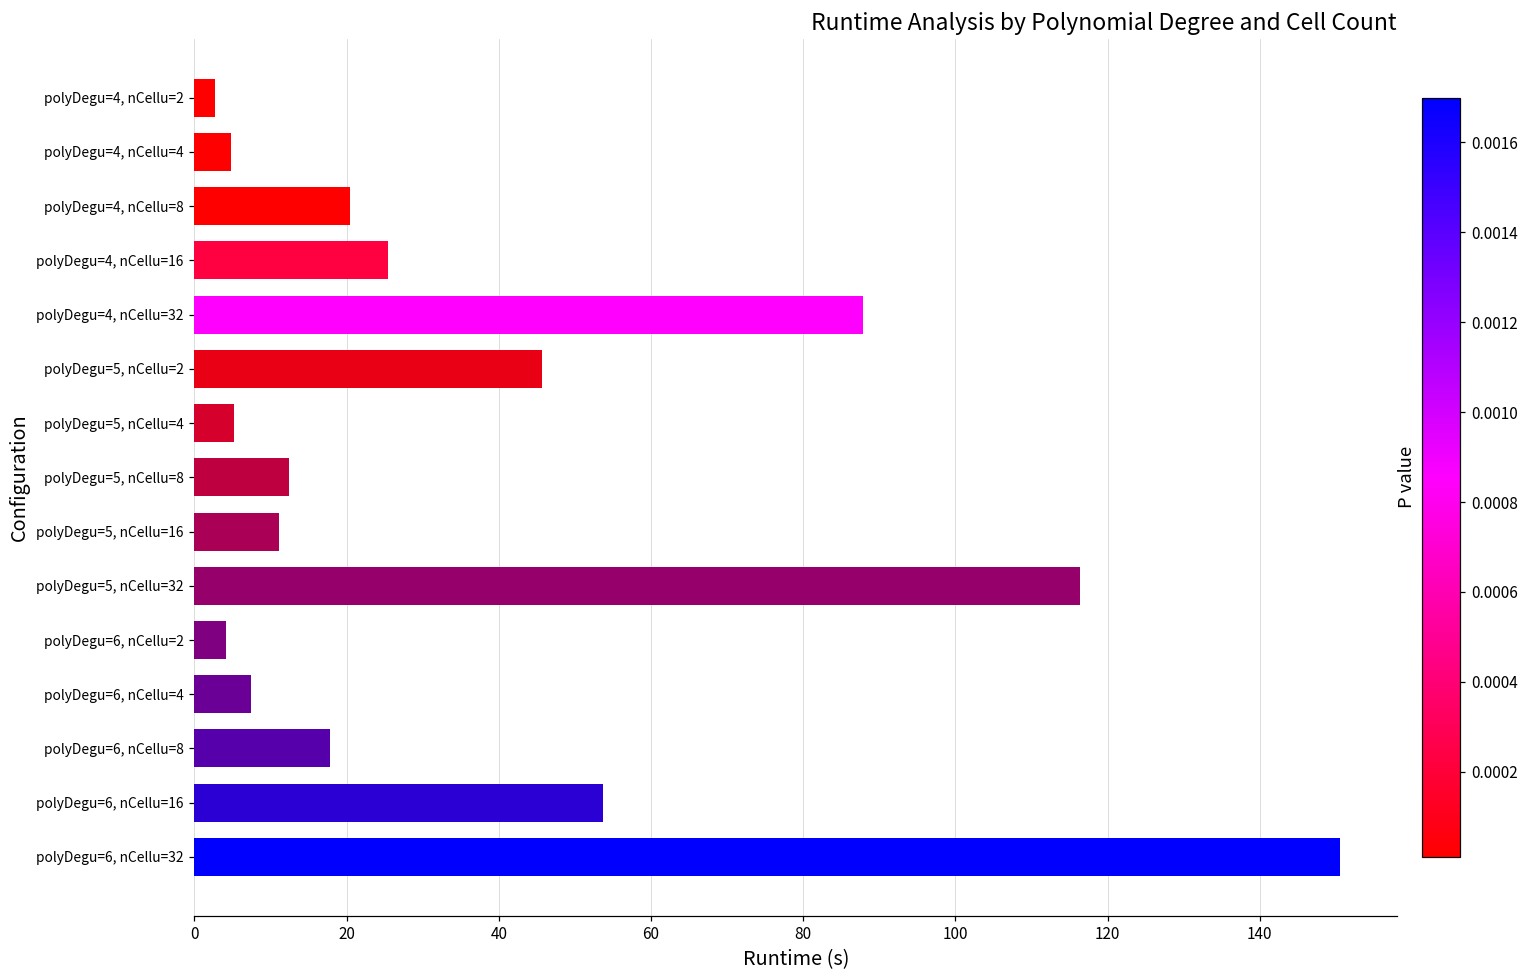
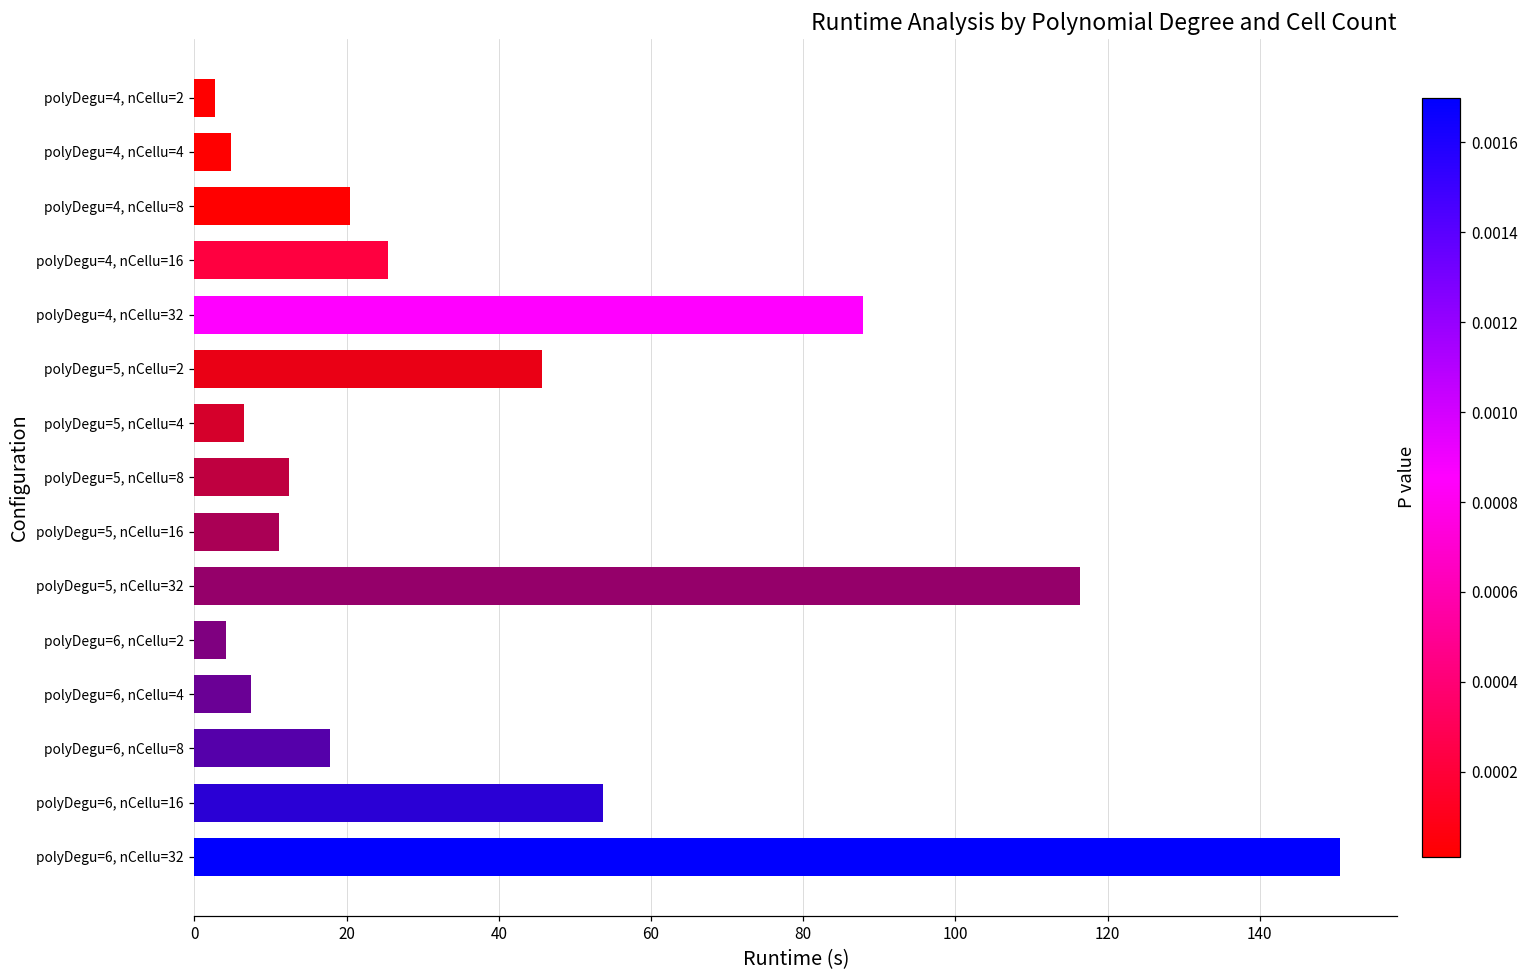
polyDegu=5, nCellu=4: 5 -> 6
